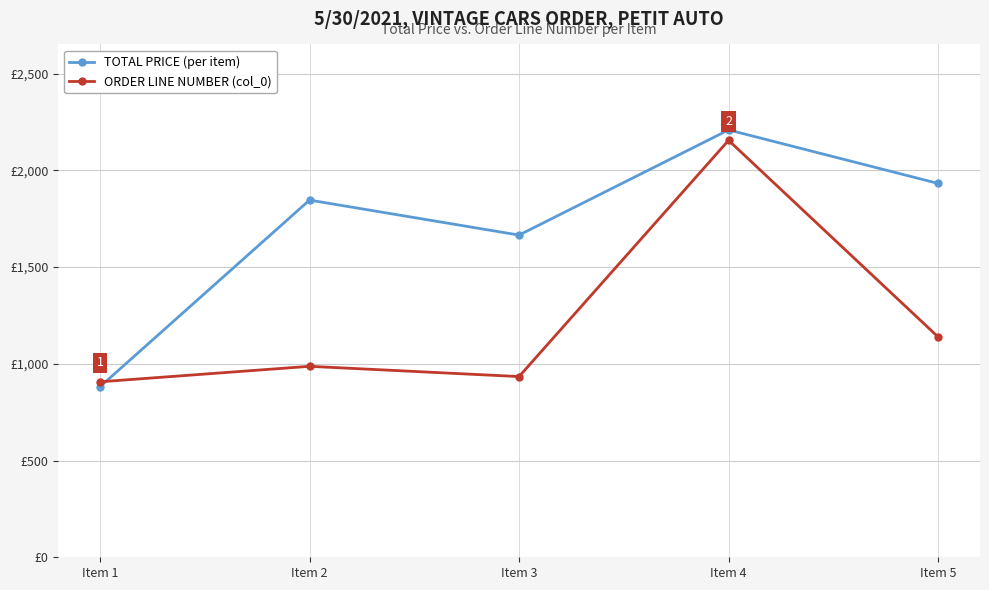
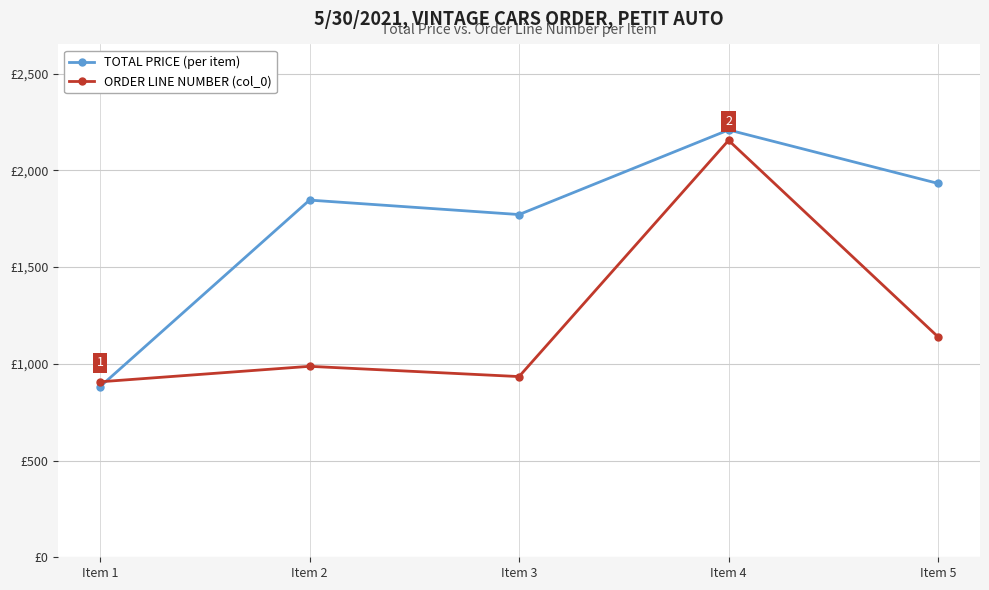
TOTAL PRICE (per item), Item 3: £1,670 -> £1,770
